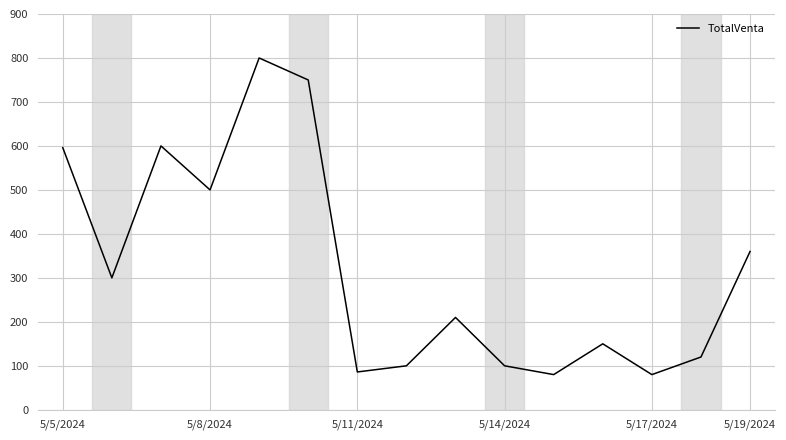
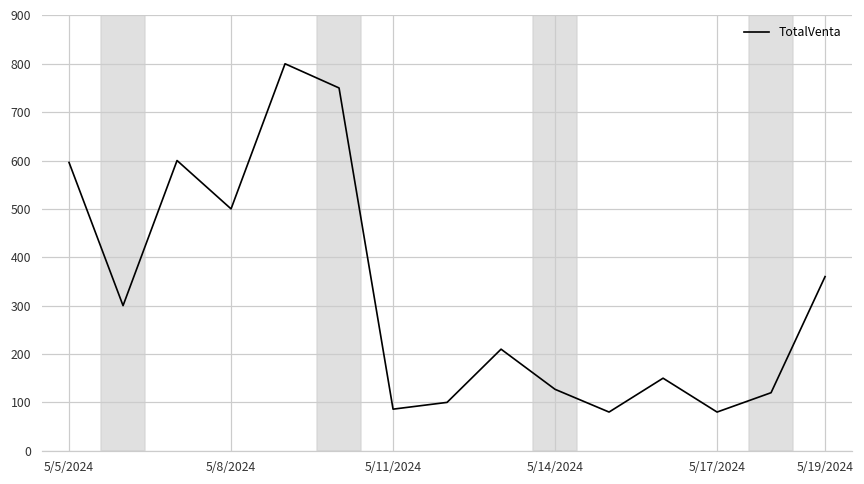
5/14/2024: 100 -> 130
